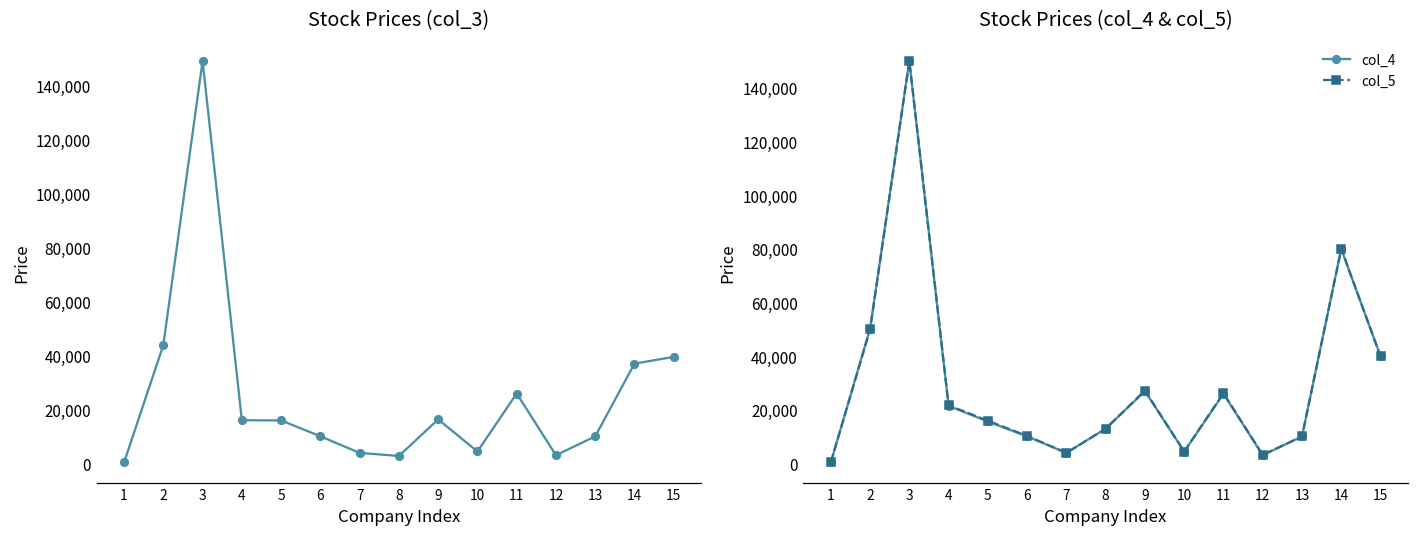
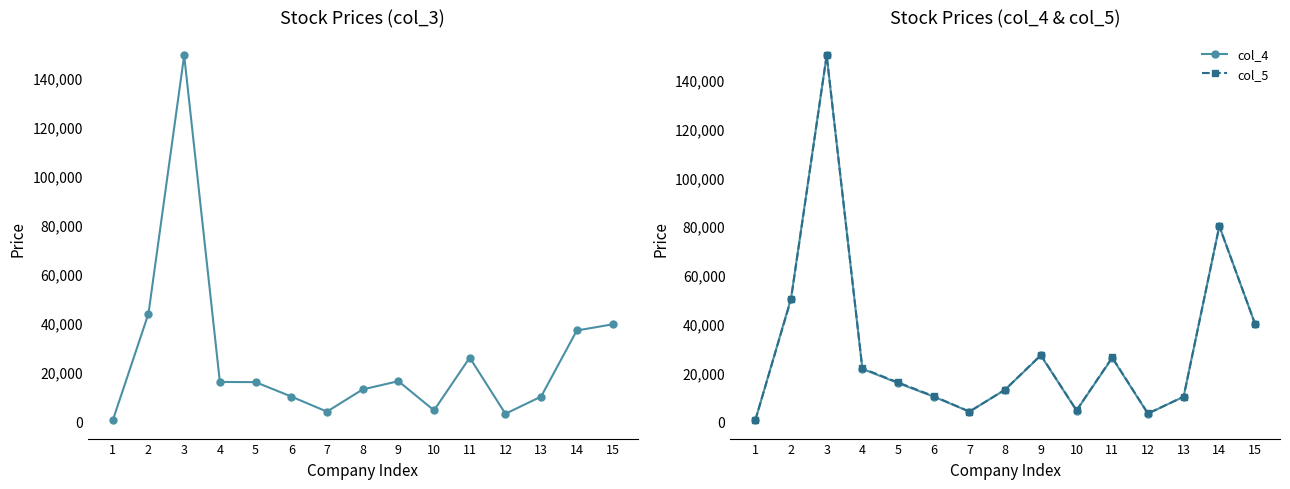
Stock Prices (col_3), 8: 3,000 -> 13,000
